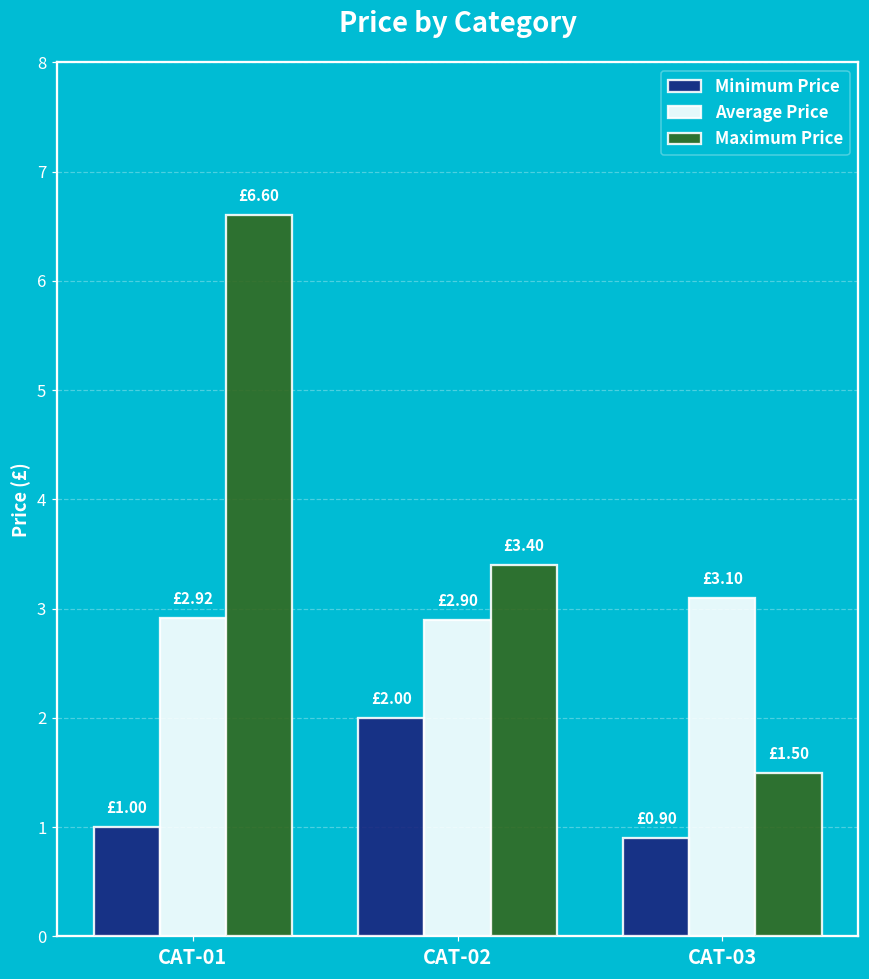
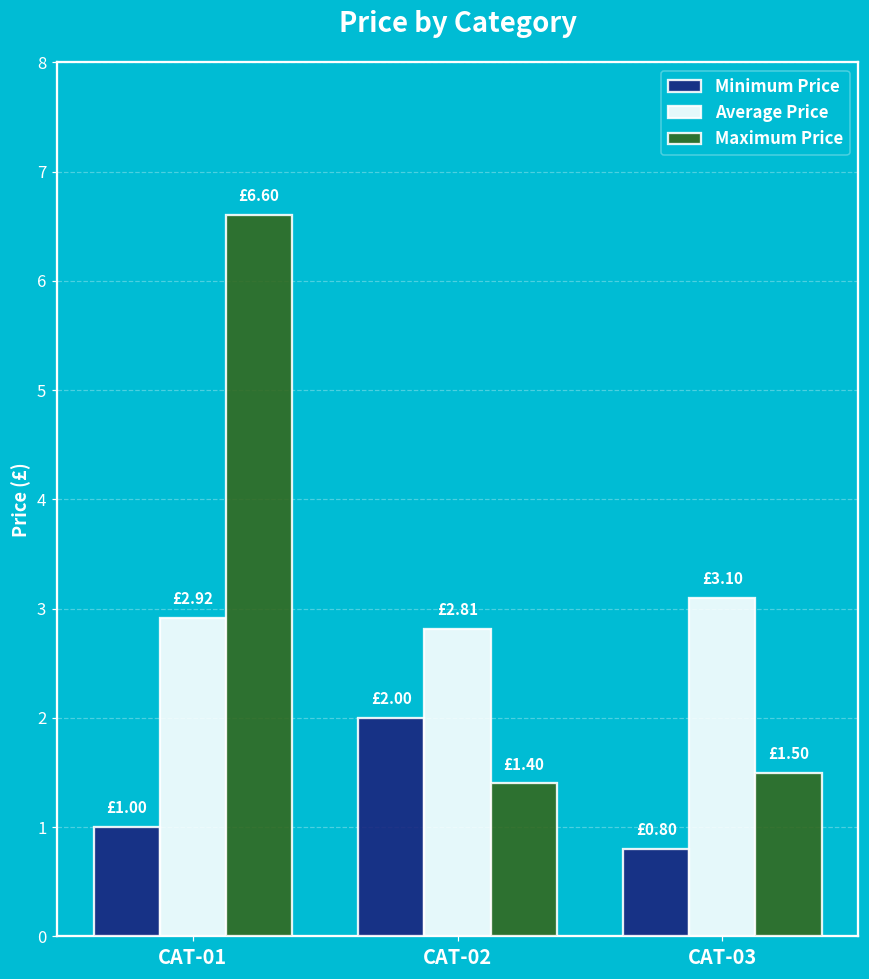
Average Price, CAT-02: £2.90 -> £2.81
Maximum Price, CAT-02: £3.40 -> £1.40
Minimum Price, CAT-03: £0.90 -> £0.80
